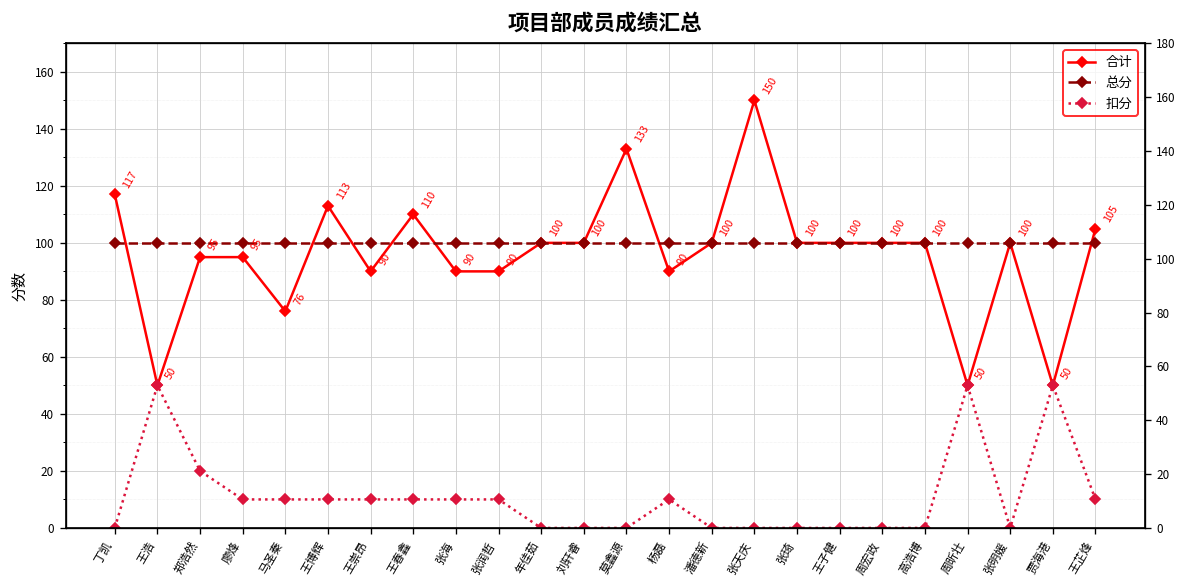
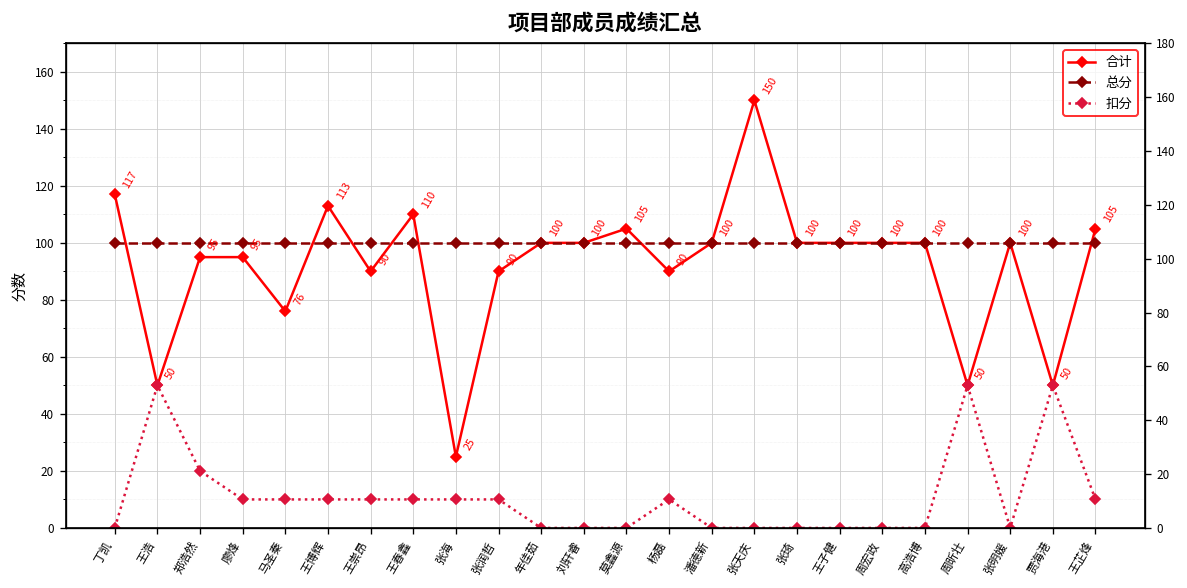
合计, 张海: 90 -> 25
合计, 莫鑫源: 133 -> 105
